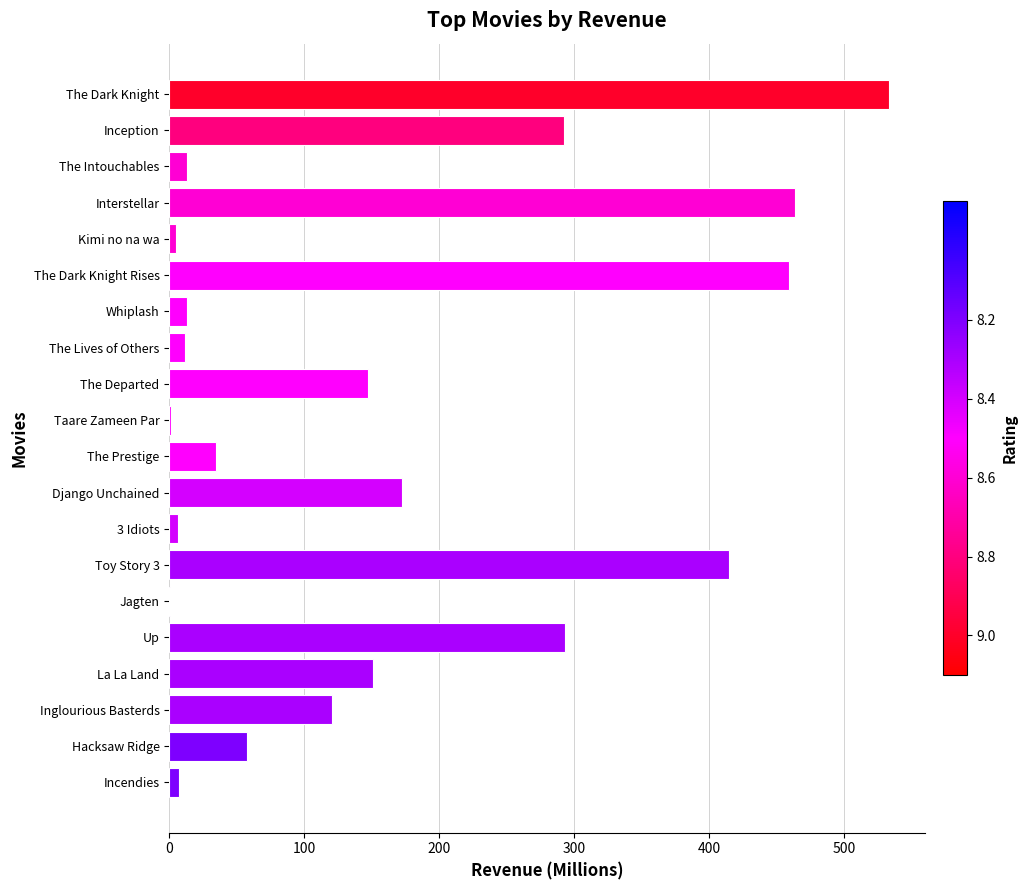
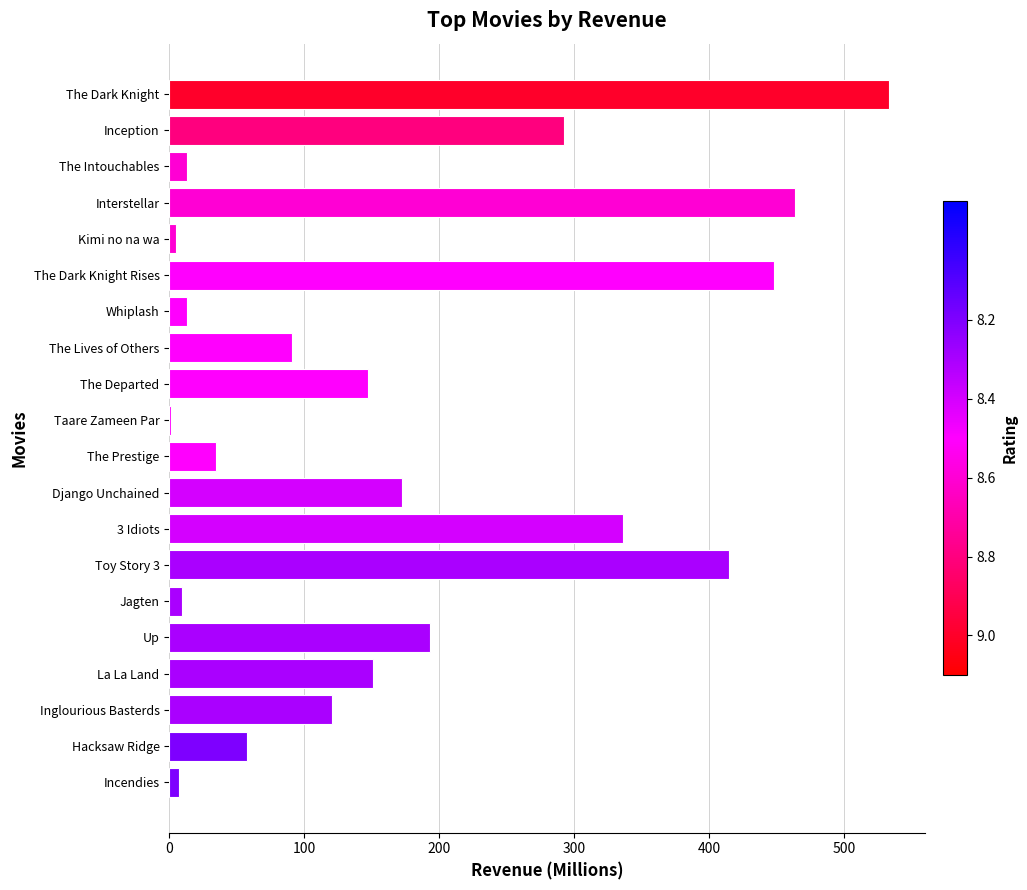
The Dark Knight Rises: 459 -> 448
The Lives of Others: 11 -> 91
3 Idiots: 7 -> 336
Jagten: 1 -> 9
Up: 293 -> 193
